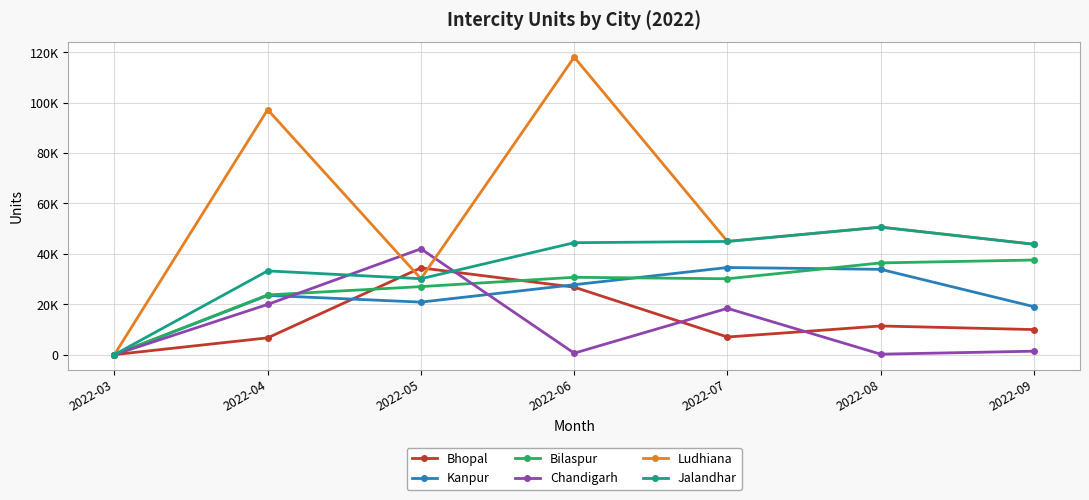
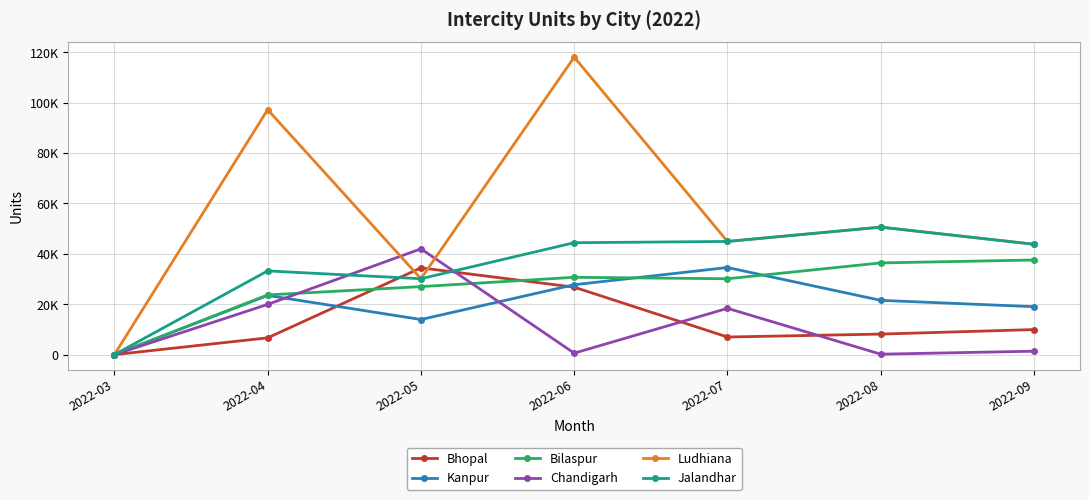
Kanpur, 2022-05: 21000 -> 14000
Bhopal, 2022-08: 11000 -> 8000
Kanpur, 2022-08: 34000 -> 22000
